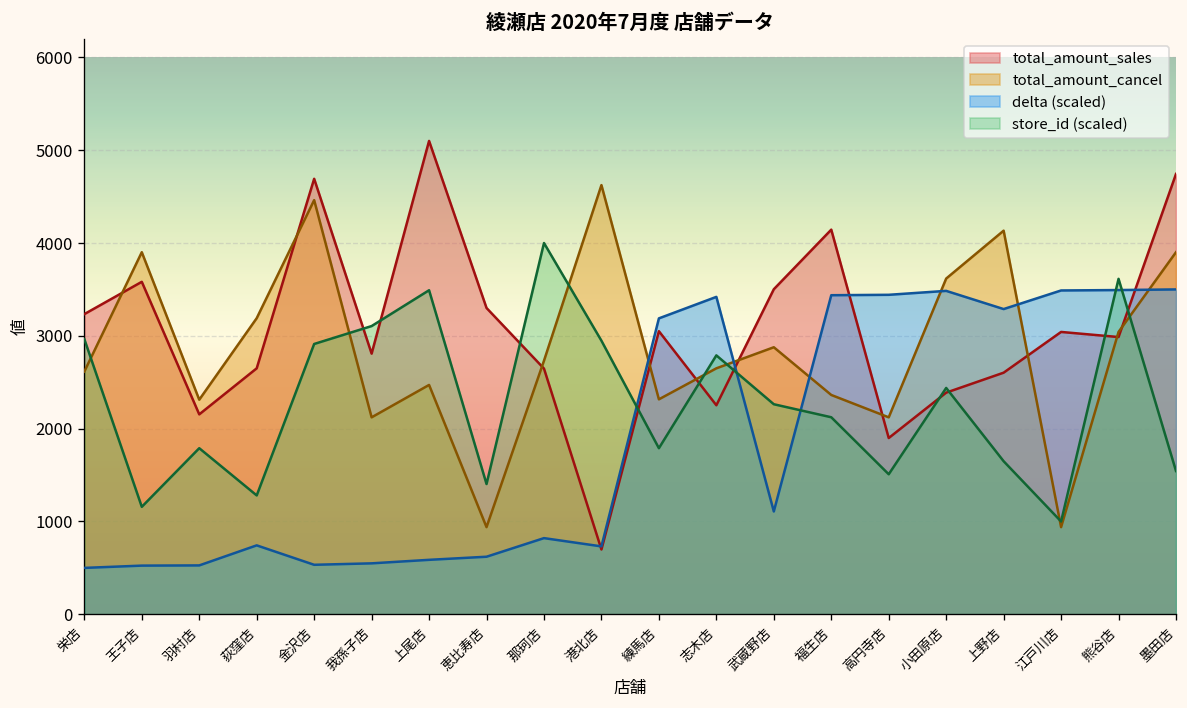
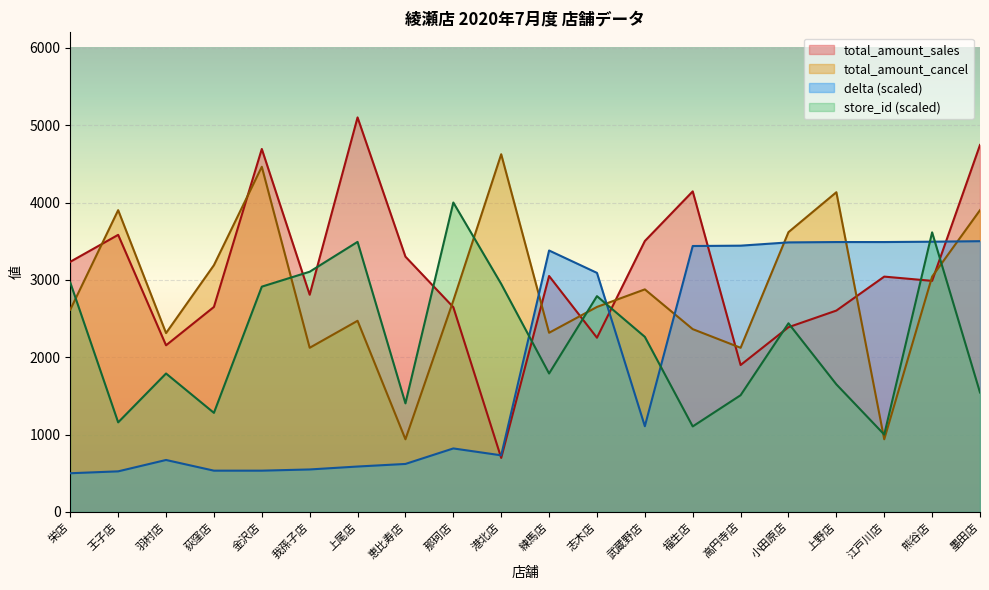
delta (scaled), 羽村店: 500 -> 700
delta (scaled), 荻窪店: 700 -> 500
delta (scaled), 練馬店: 3200 -> 3400
delta (scaled), 志木店: 3400 -> 3100
store_id (scaled), 福生店: 2100 -> 1100
delta (scaled), 上野店: 3300 -> 3500
